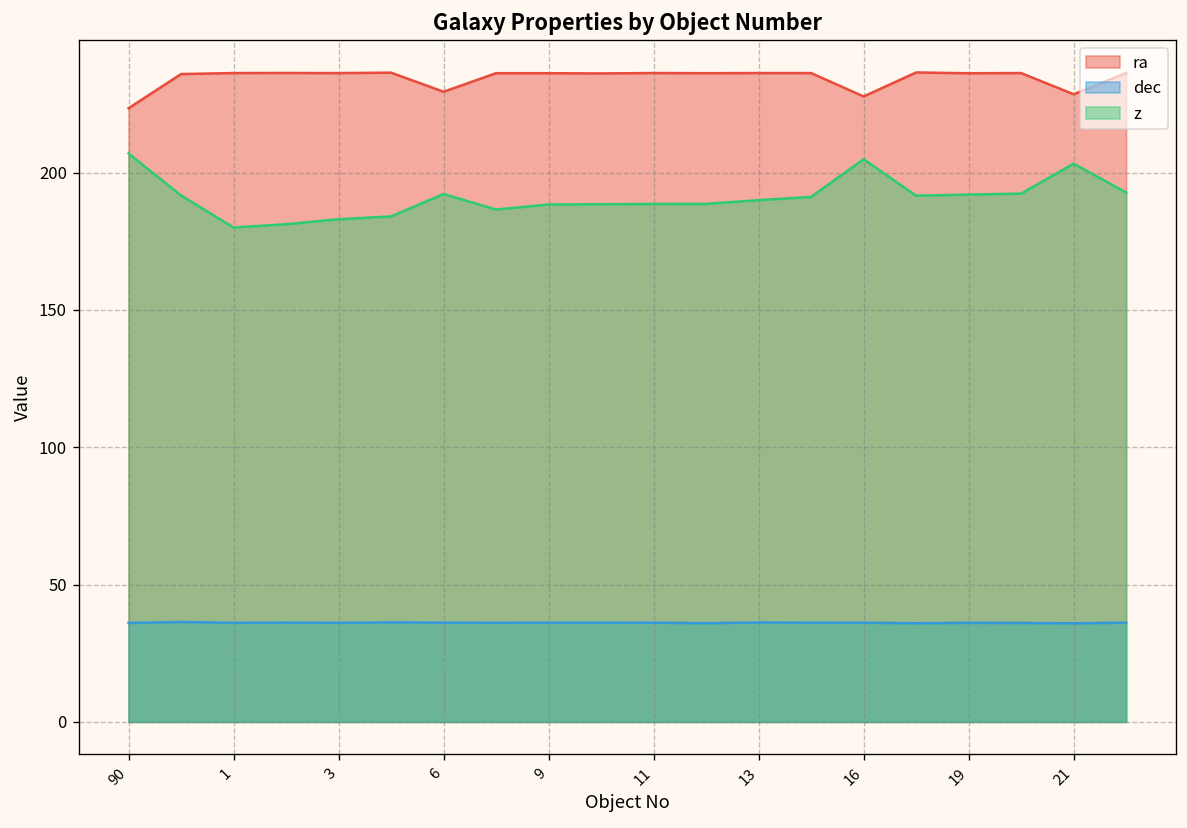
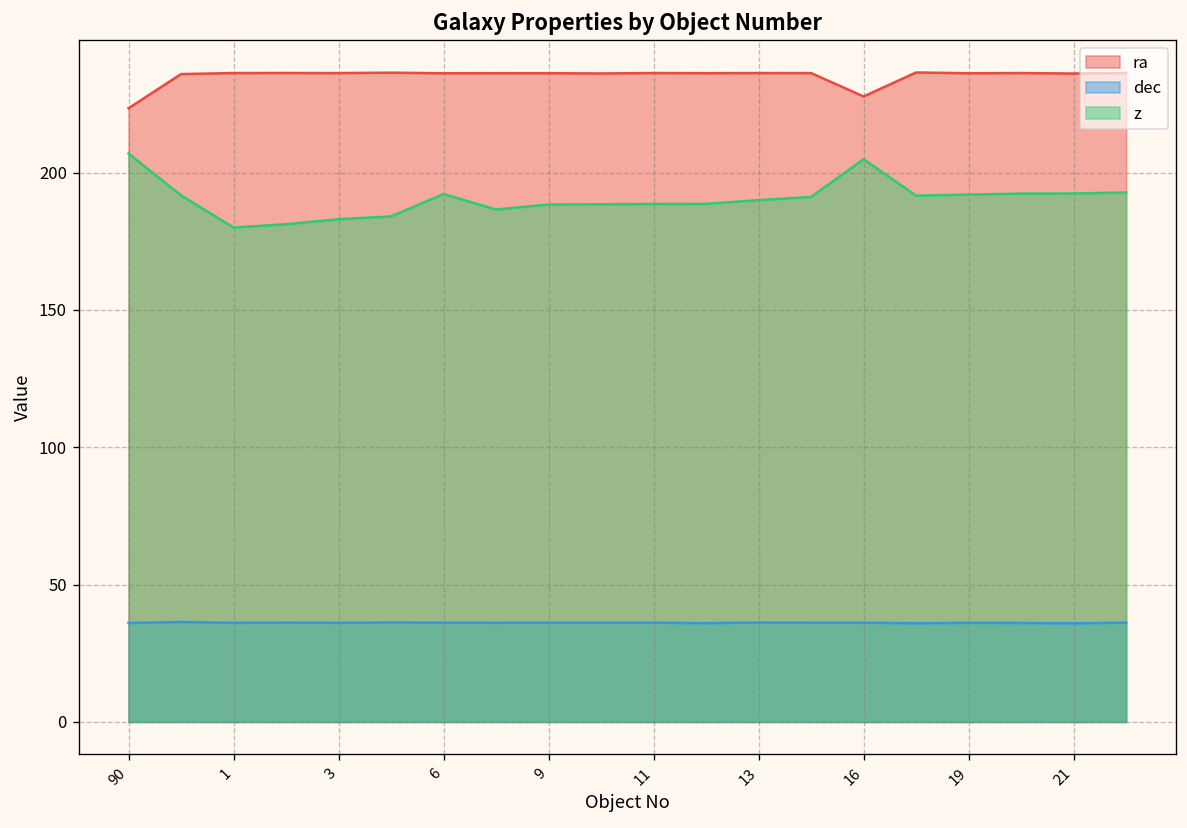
ra, 6: 229 -> 236
ra, 21: 229 -> 236
z, 21: 203 -> 192
